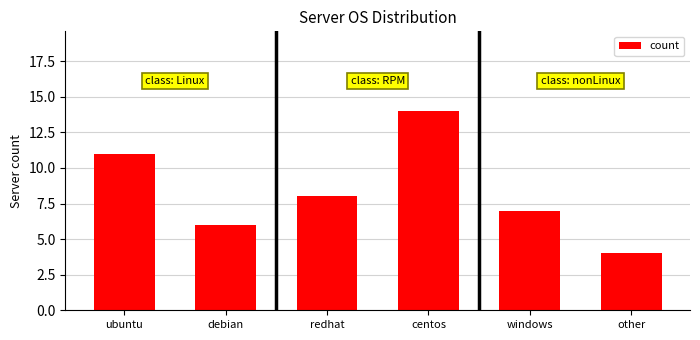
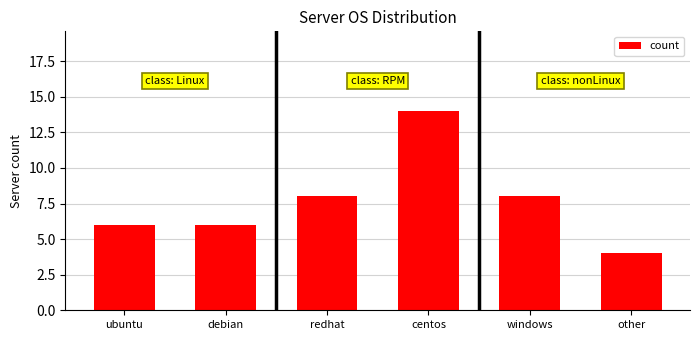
ubuntu: 11 -> 6
windows: 7 -> 8
